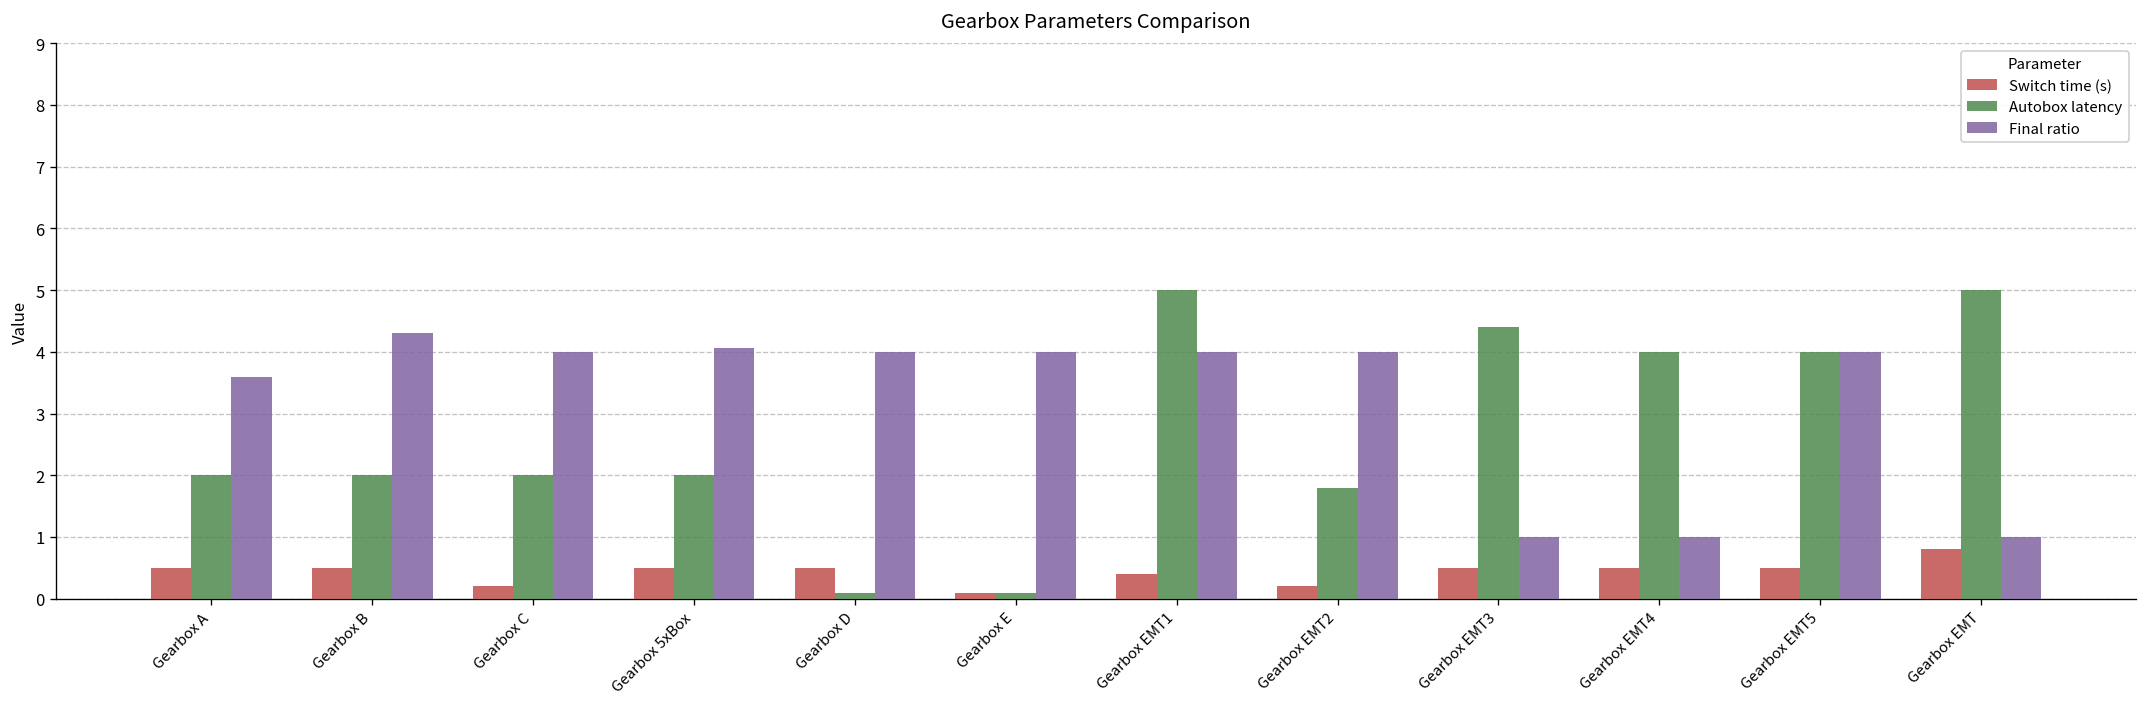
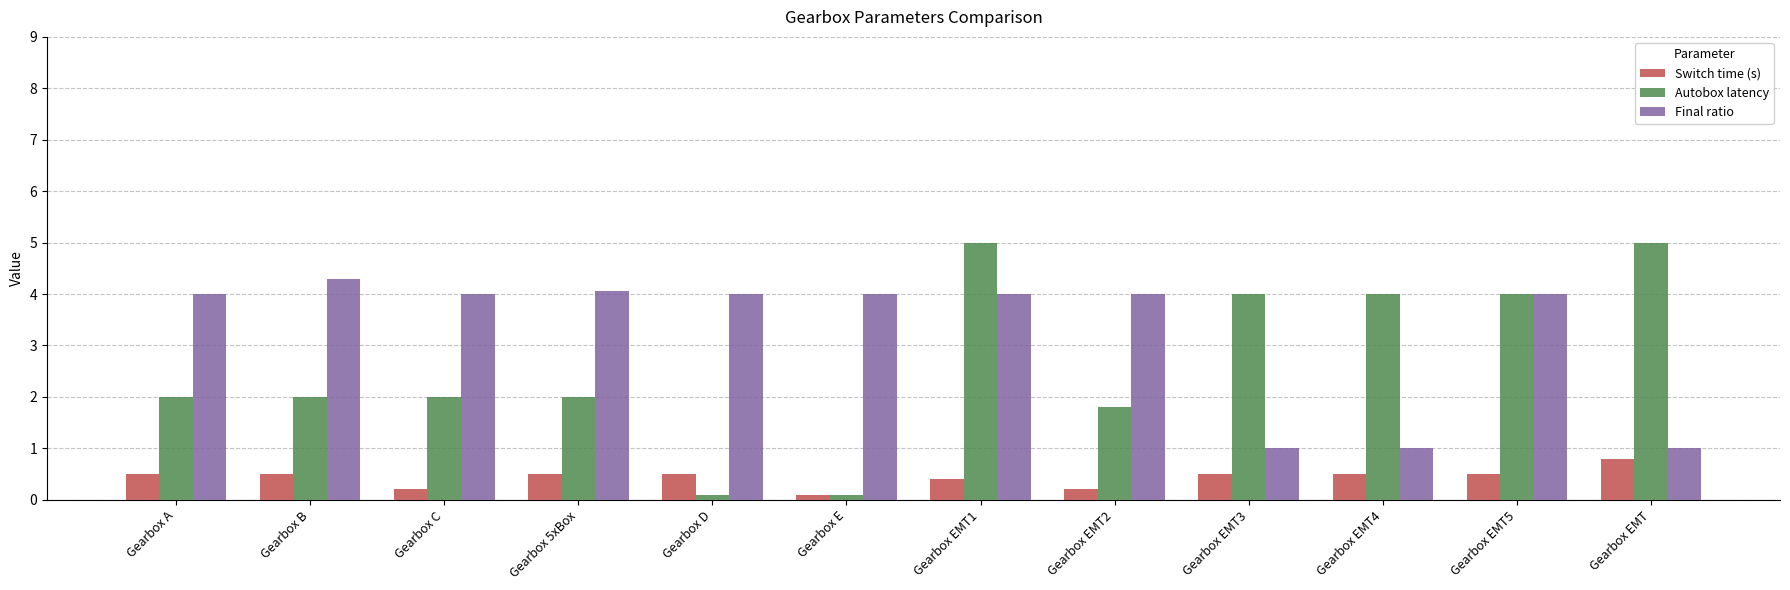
Final ratio, Gearbox A: 3.6 -> 4.0
Autobox latency, Gearbox EMT3: 4.4 -> 4.0
